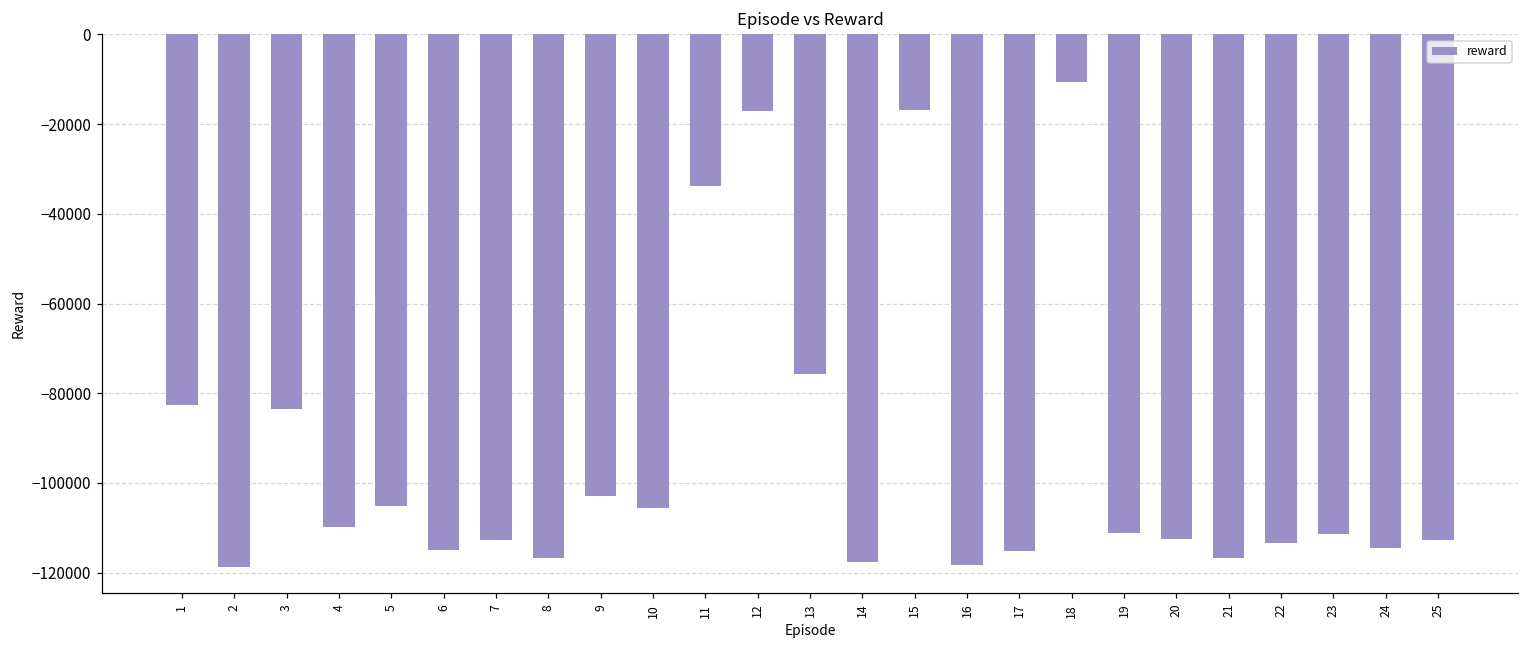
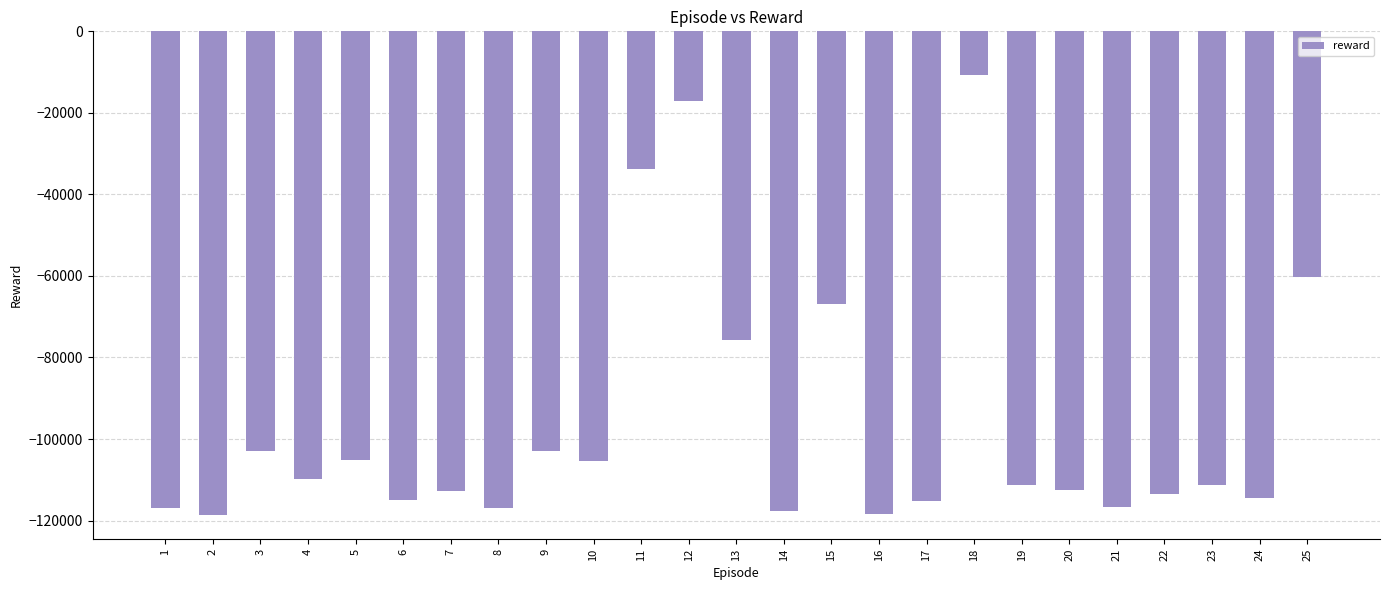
1: -83000 -> -117000
3: -84000 -> -103000
15: -17000 -> -67000
25: -113000 -> -60000
